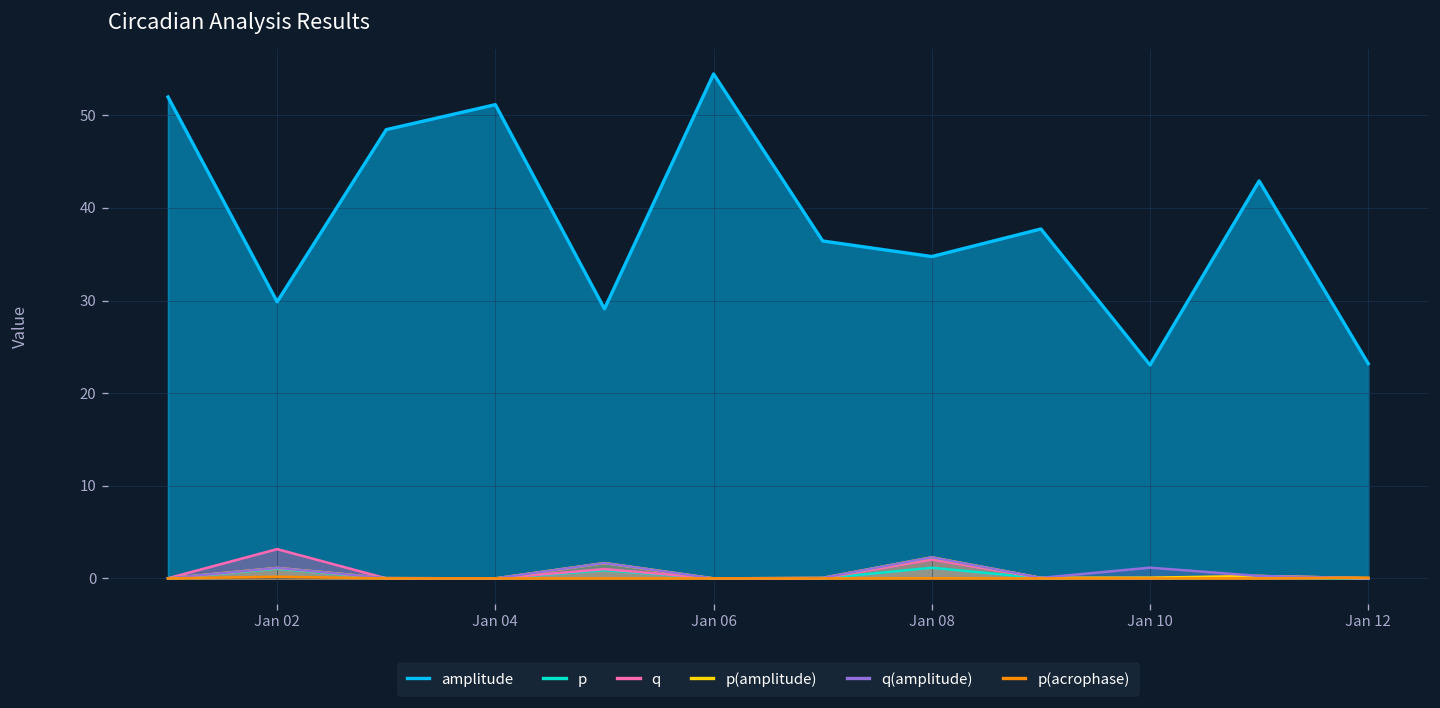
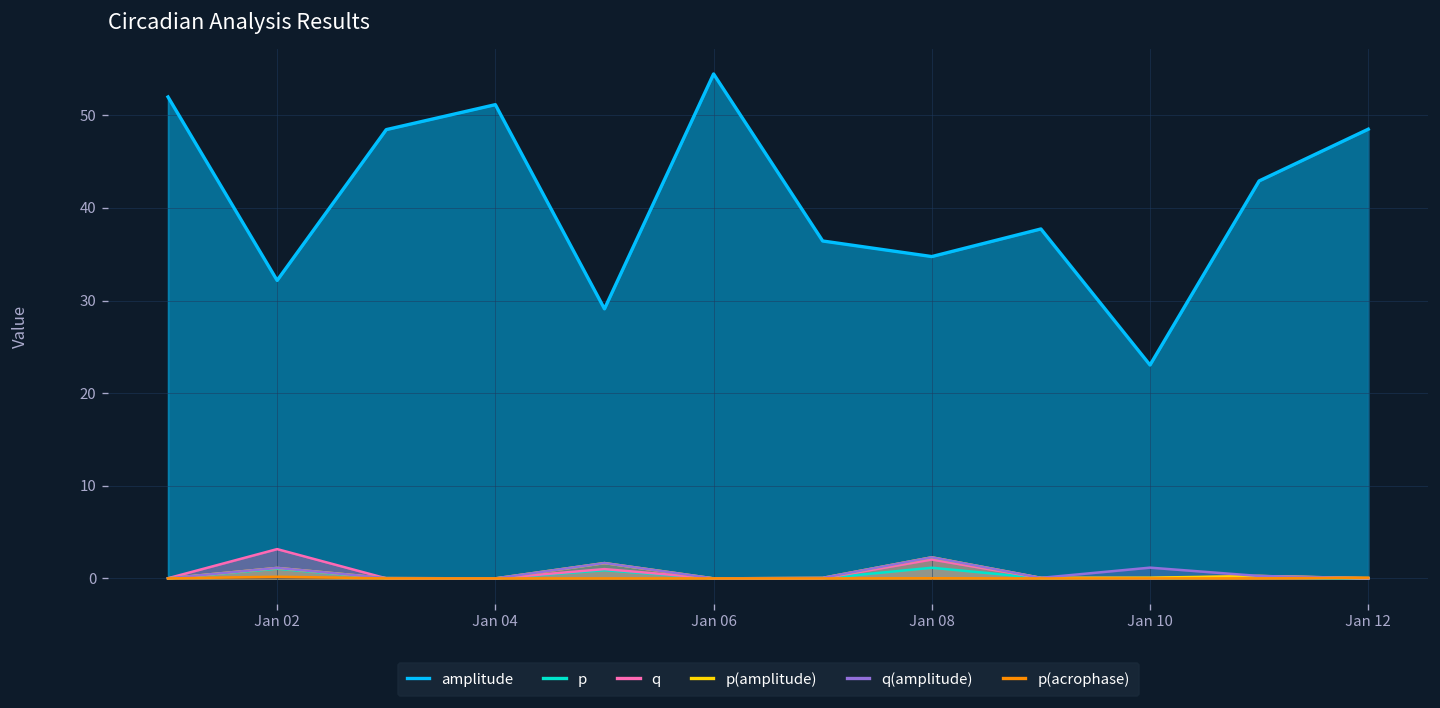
amplitude, Jan 02: 30 -> 32
amplitude, Jan 12: 23 -> 48
